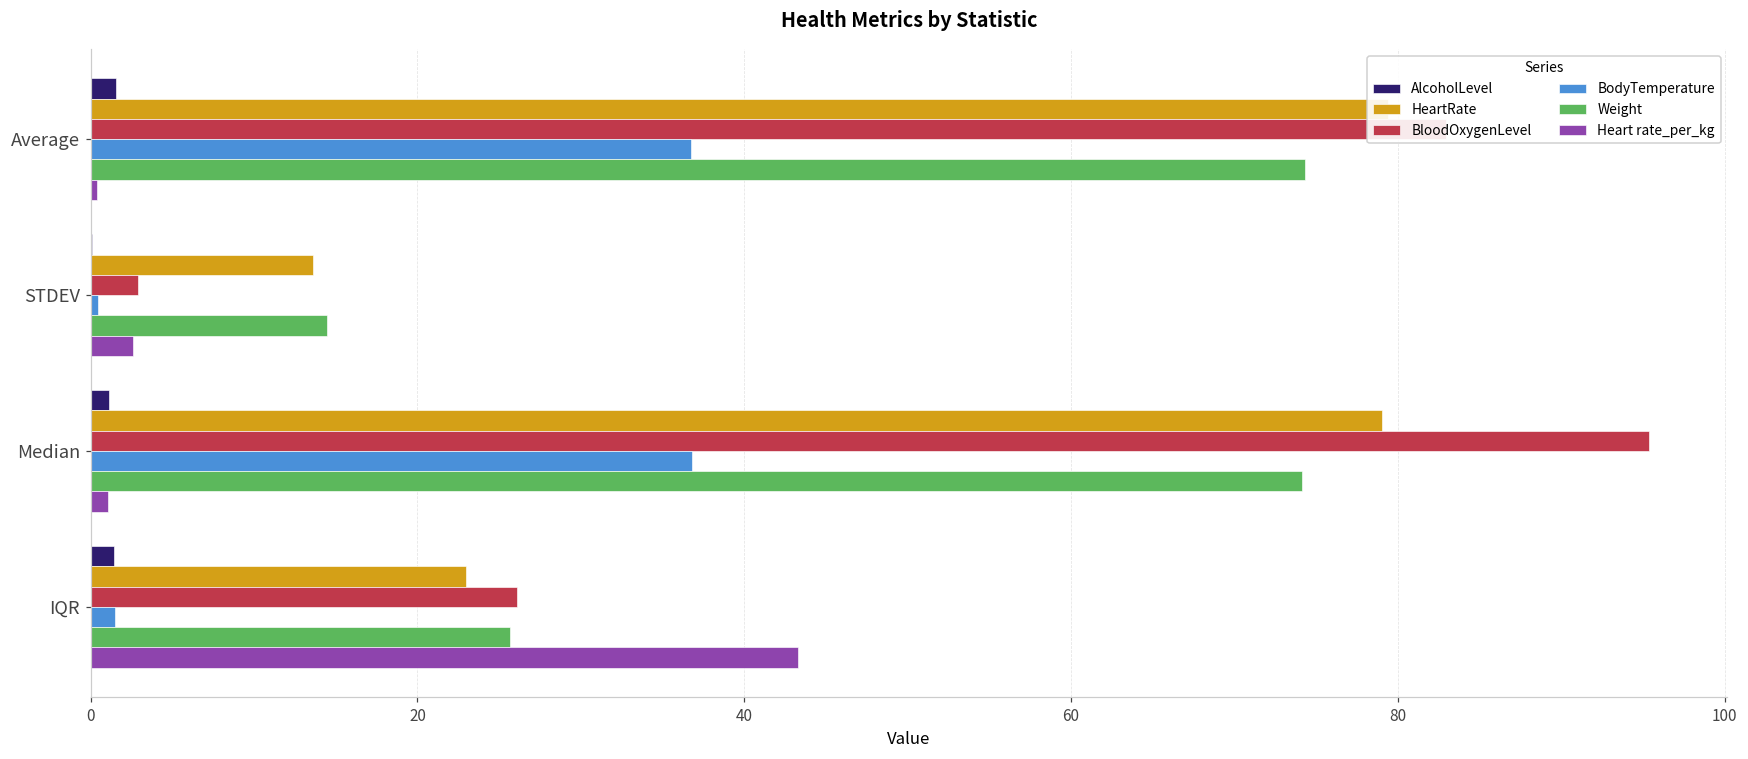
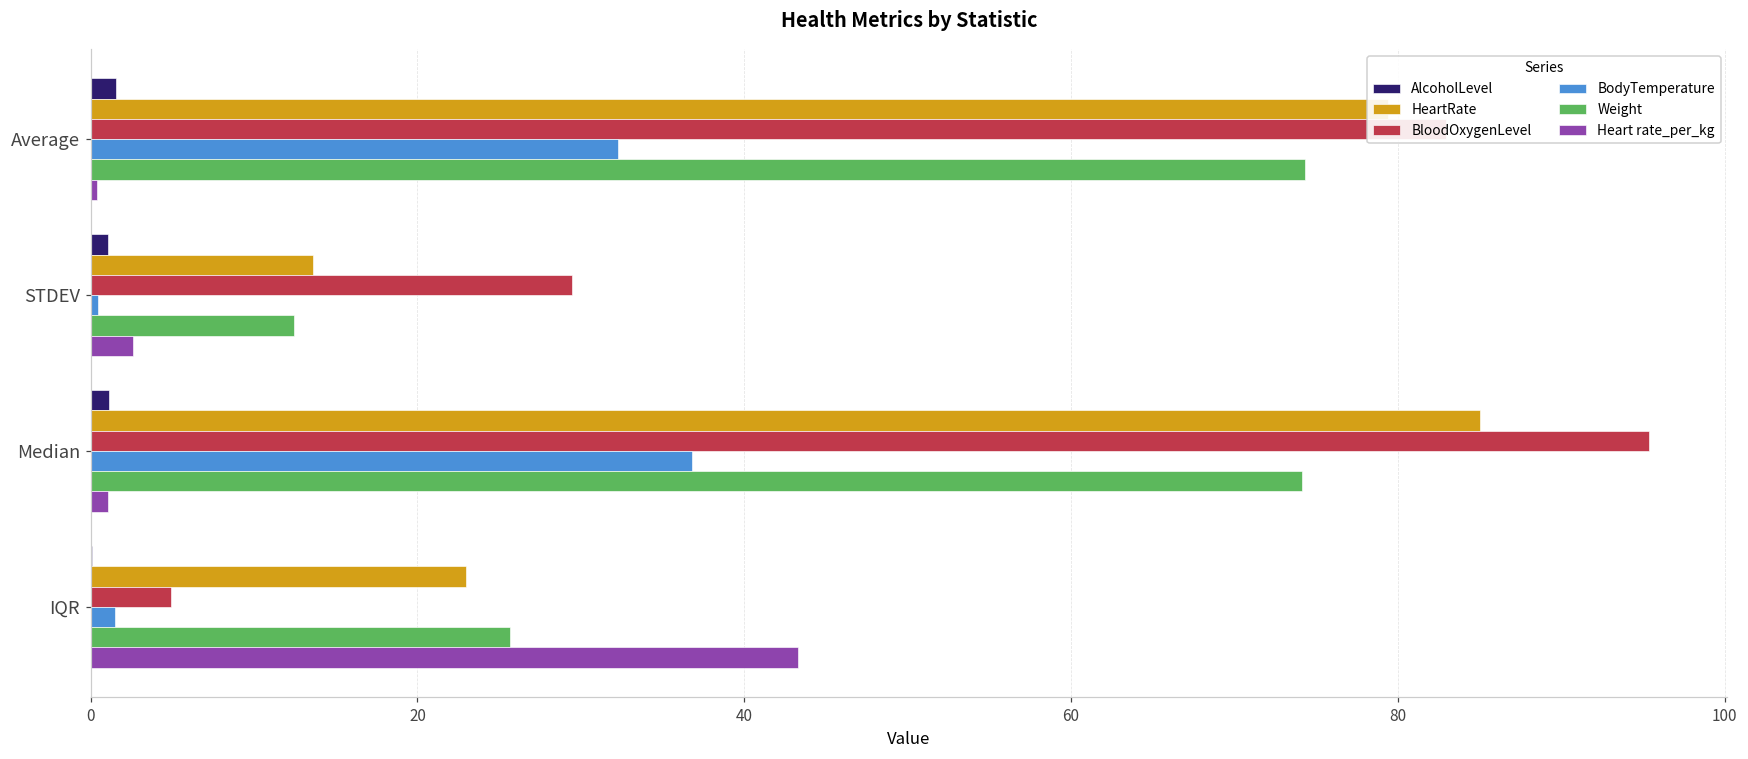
BodyTemperature, Average: 36.8 -> 32.3
AlcoholLevel, STDEV: 0.1 -> 1.1
BloodOxygenLevel, STDEV: 2.9 -> 29.4
Weight, STDEV: 14.5 -> 12.4
HeartRate, Median: 79 -> 85
AlcoholLevel, IQR: 1.5 -> 0.1
BloodOxygenLevel, IQR: 26.1 -> 4.9
